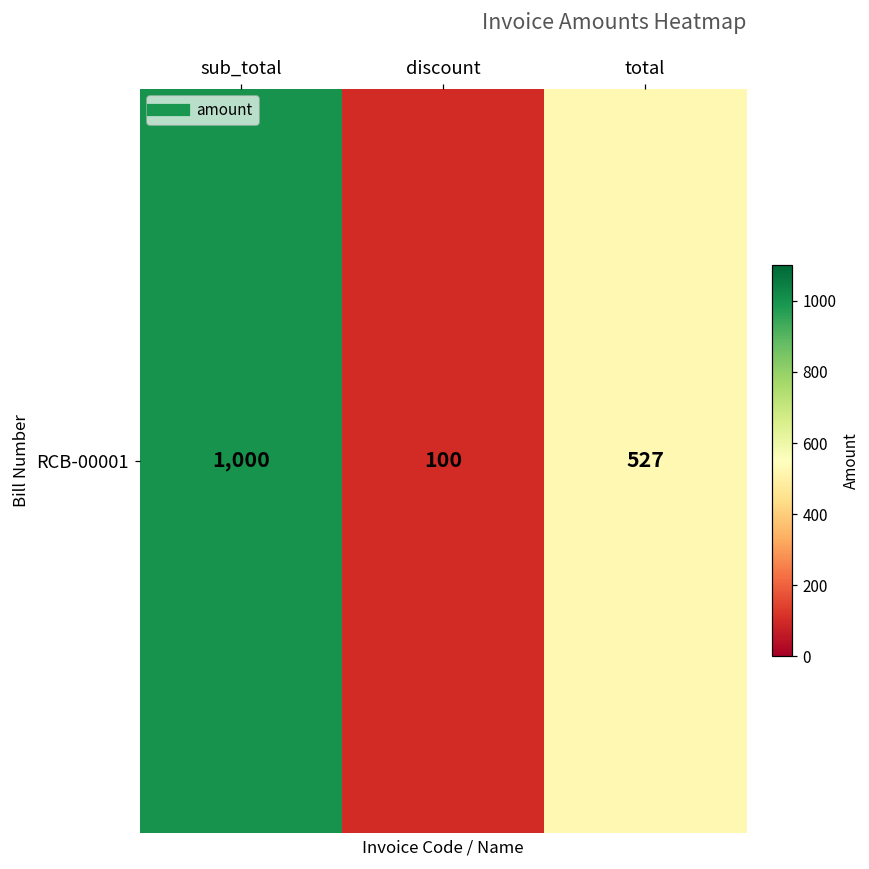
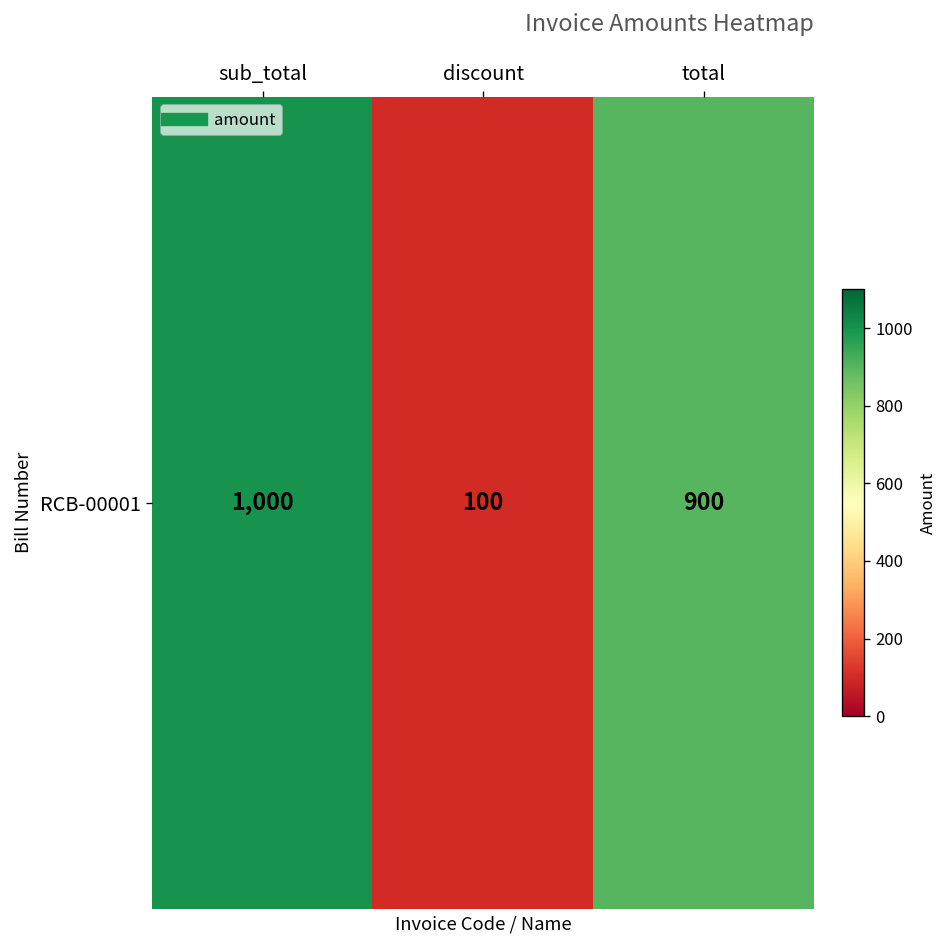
RCB-00001, total: 527 -> 900
